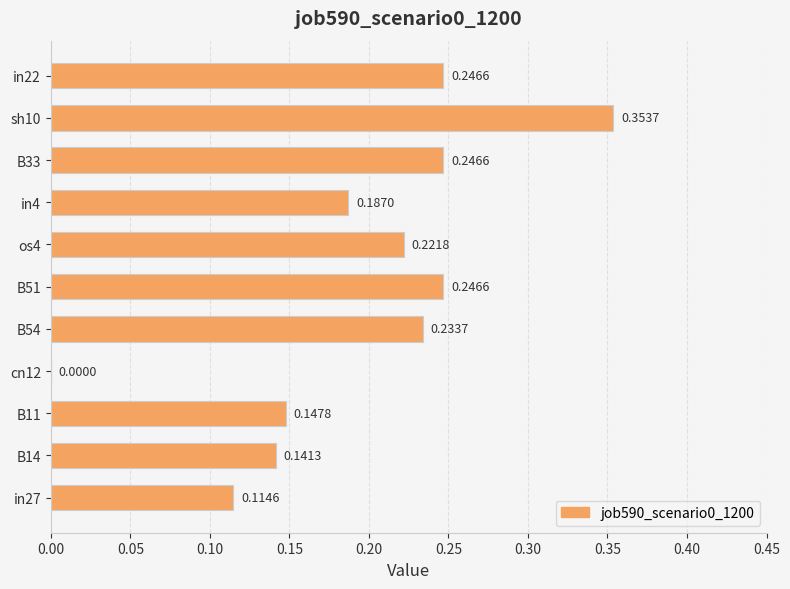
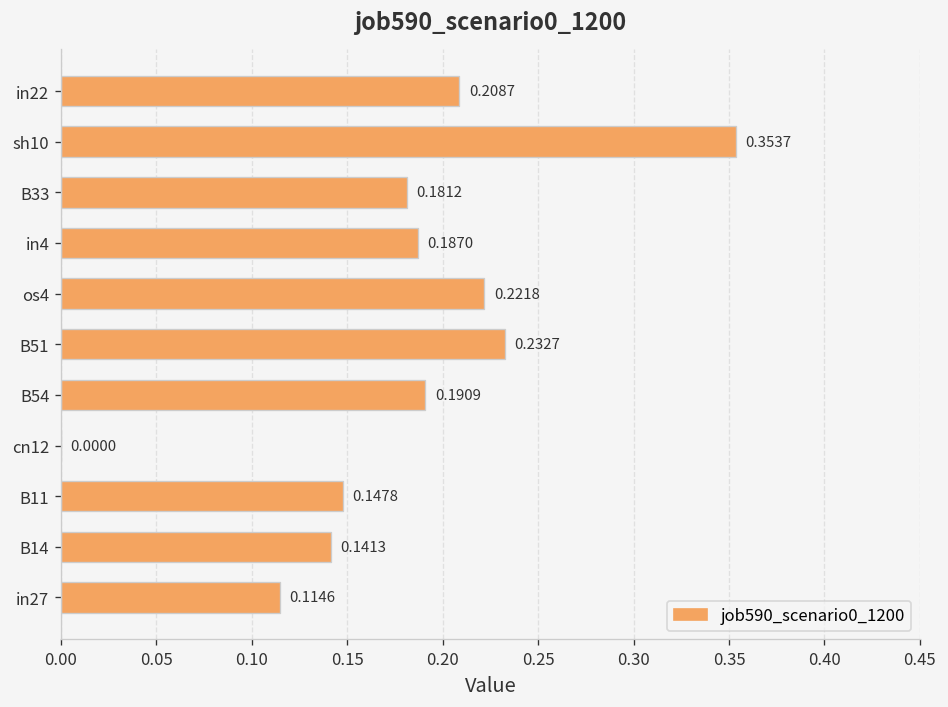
in22: 0.2466 -> 0.2087
B33: 0.2466 -> 0.1812
B51: 0.2466 -> 0.2327
B54: 0.2337 -> 0.1909
